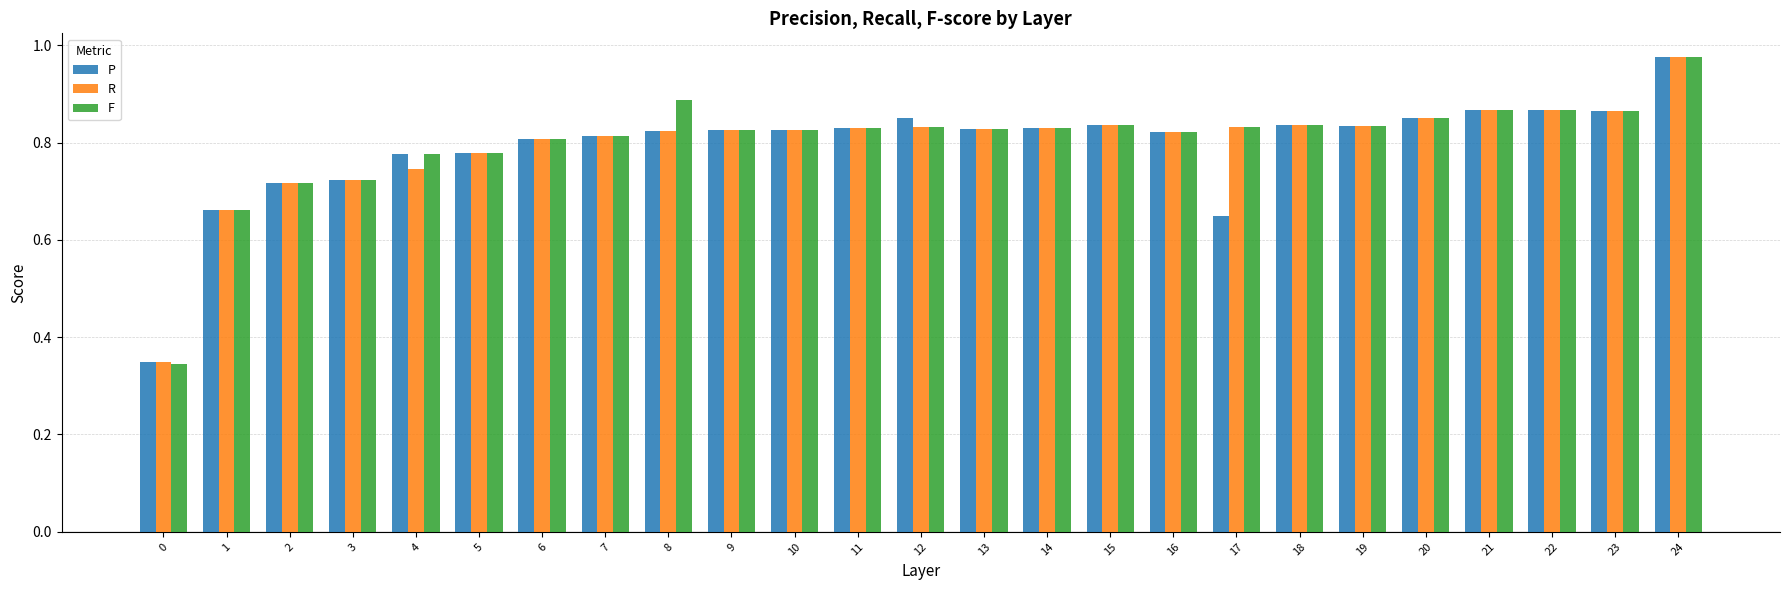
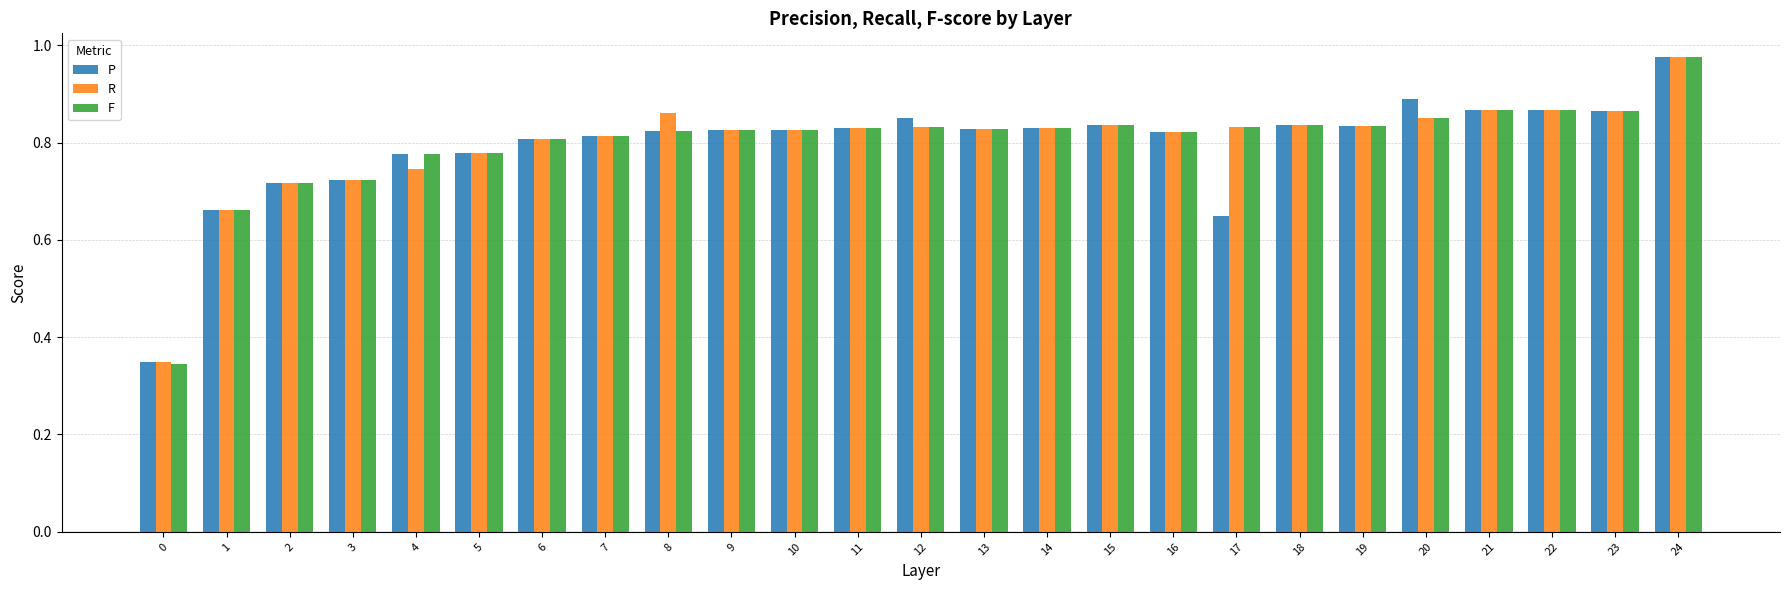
R, 8: 0.82 -> 0.86
F, 8: 0.89 -> 0.82
P, 20: 0.85 -> 0.89
